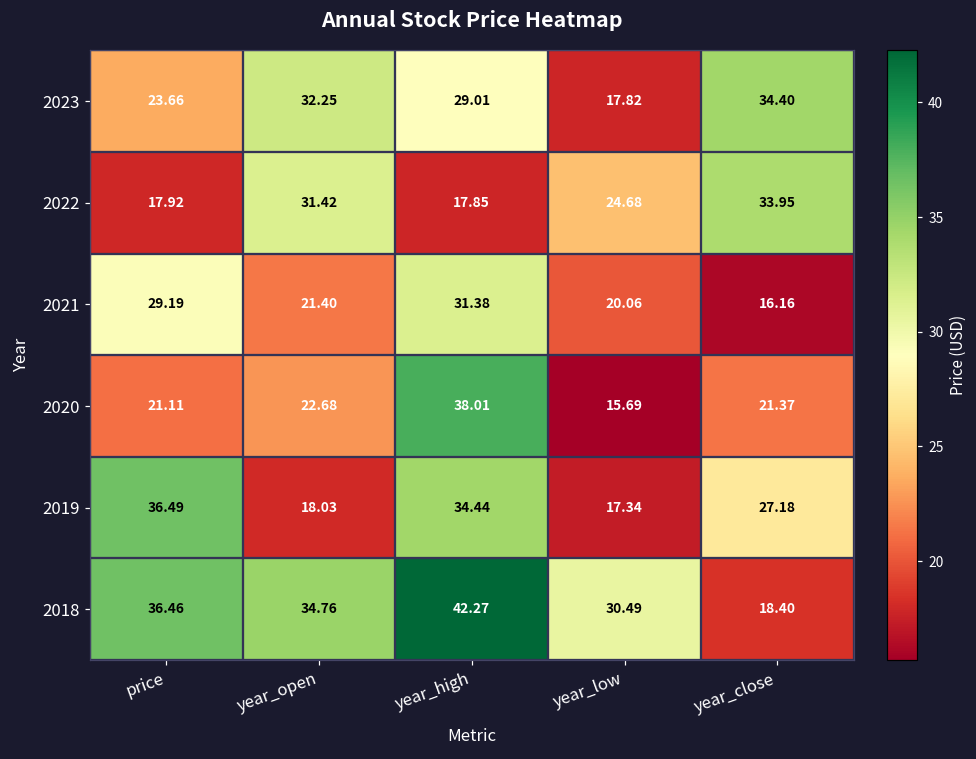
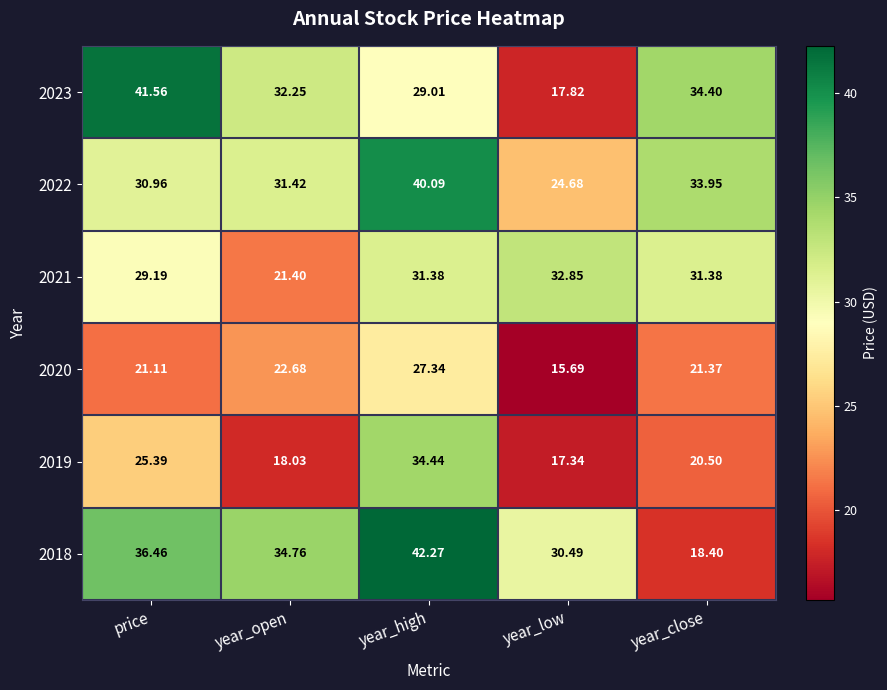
2023, price: 23.66 -> 41.56
2022, price: 17.92 -> 30.96
2022, year_high: 17.85 -> 40.09
2021, year_low: 20.06 -> 32.85
2021, year_close: 16.16 -> 31.38
2020, year_high: 38.01 -> 27.34
2019, price: 36.49 -> 25.39
2019, year_close: 27.18 -> 20.50
